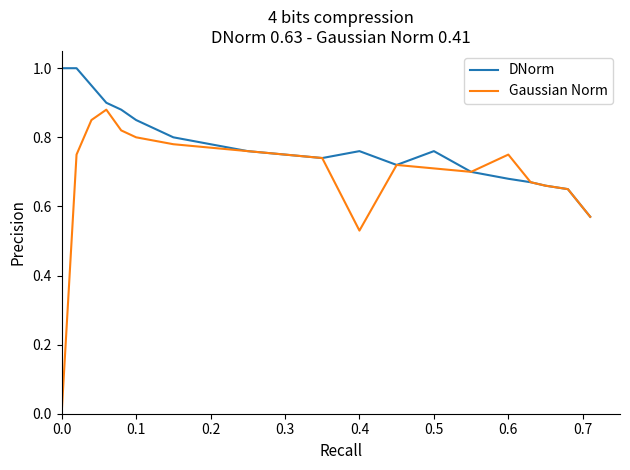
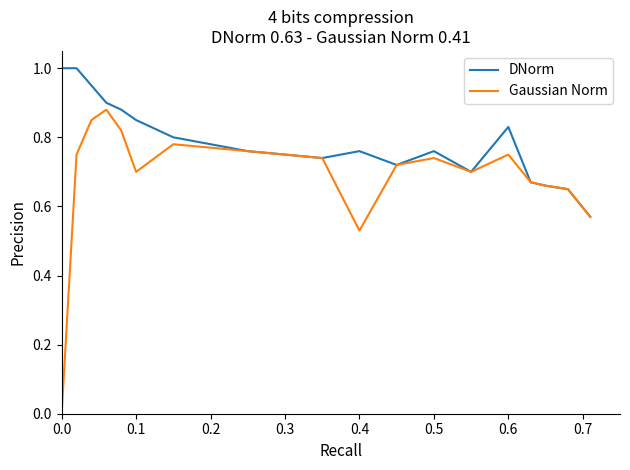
Gaussian Norm, 0.1: 0.8 -> 0.7
Gaussian Norm, 0.5: 0.71 -> 0.74
DNorm, 0.6: 0.68 -> 0.83
